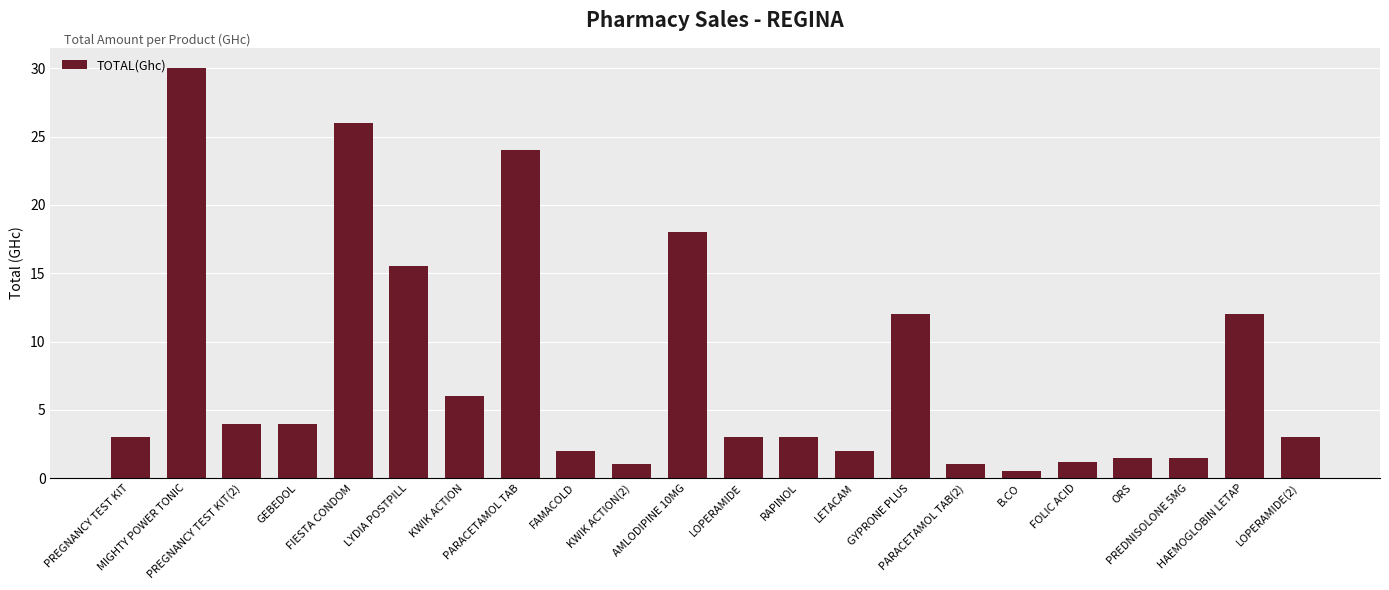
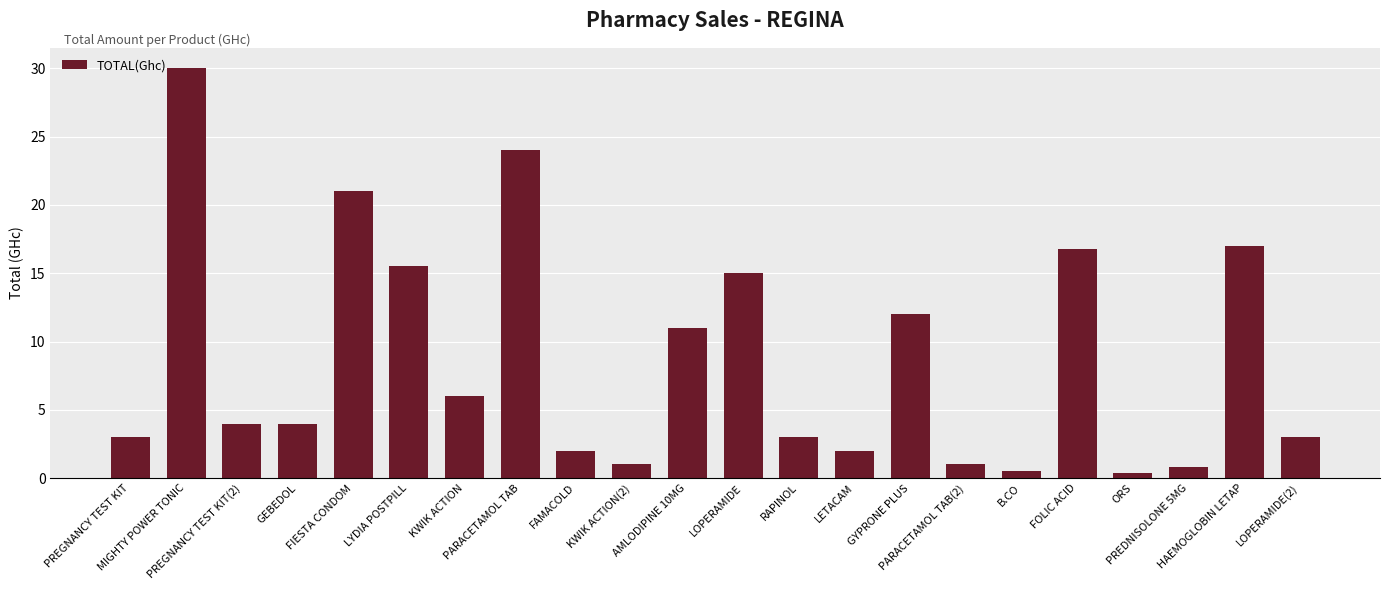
FIESTA CONDOM: 26 -> 21
AMLODIPINE 10MG: 18 -> 11
LOPERAMIDE: 3 -> 15
FOLIC ACID: 1.2 -> 16.8
ORS: 1.5 -> 0.4
PREDNISOLONE 5MG: 1.5 -> 0.8
HAEMOGLOBIN LETAP: 12 -> 17
